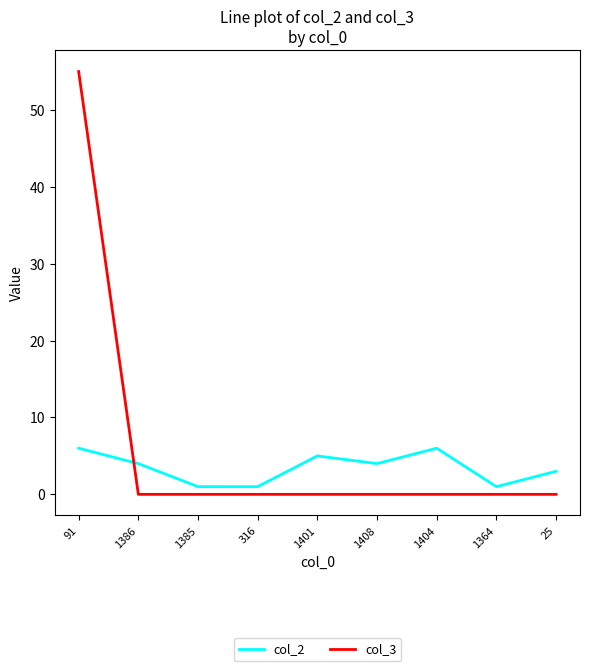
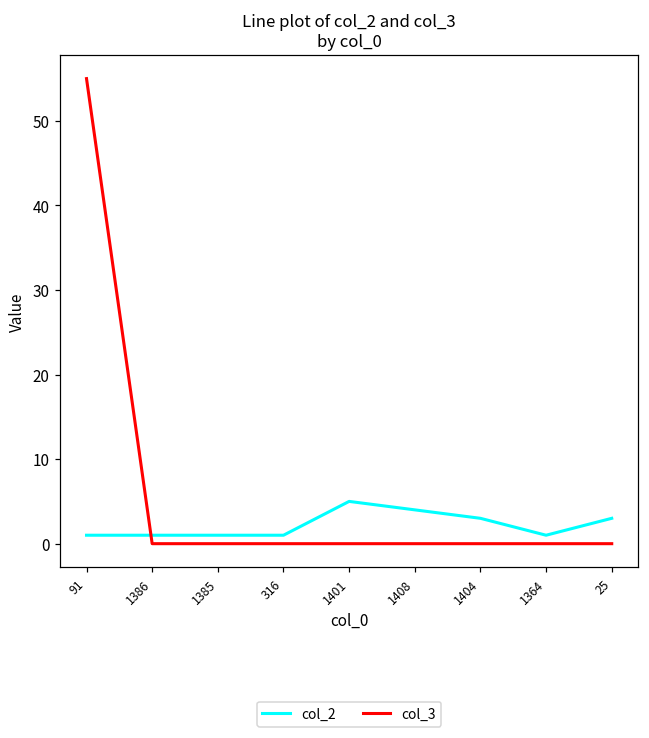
col_2, 91: 6 -> 1
col_2, 1386: 4 -> 1
col_2, 1404: 6 -> 3
